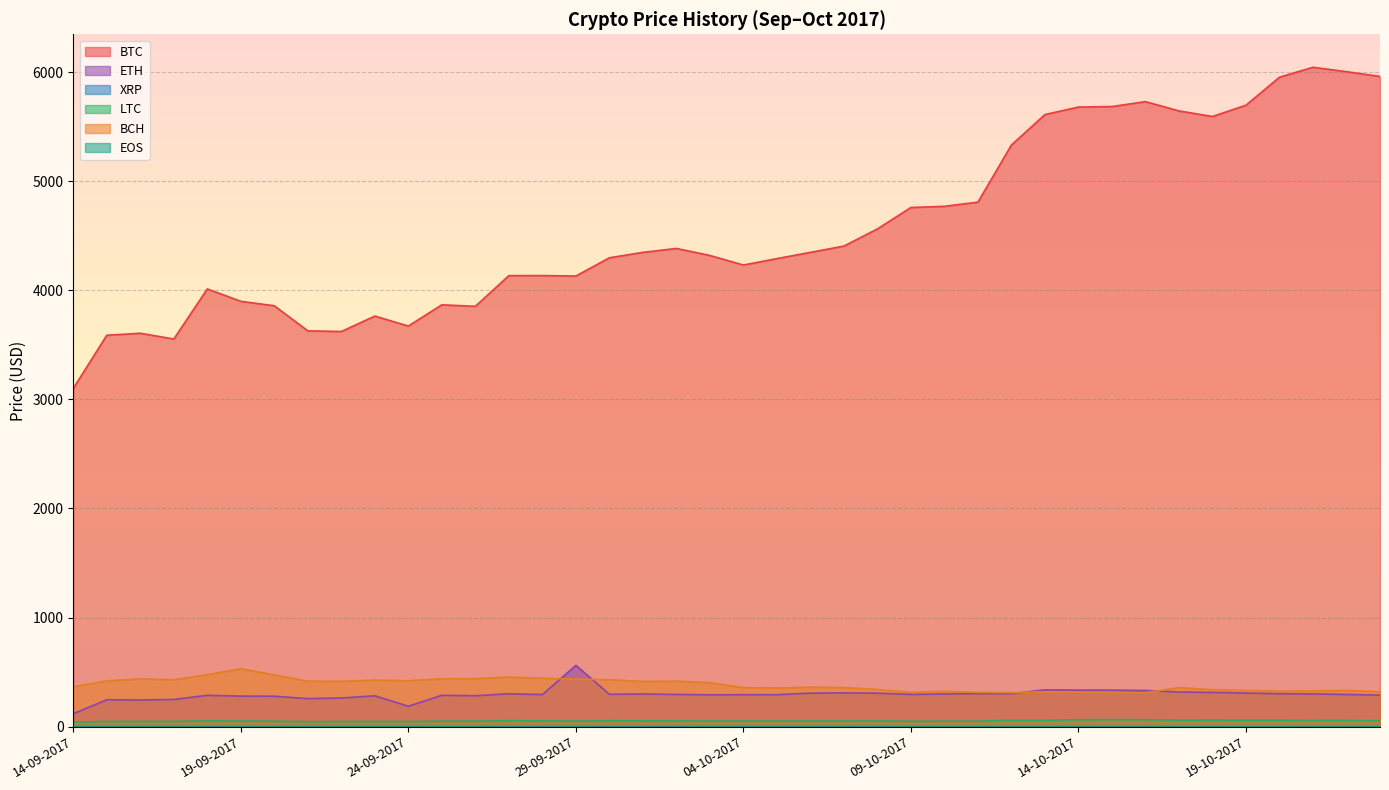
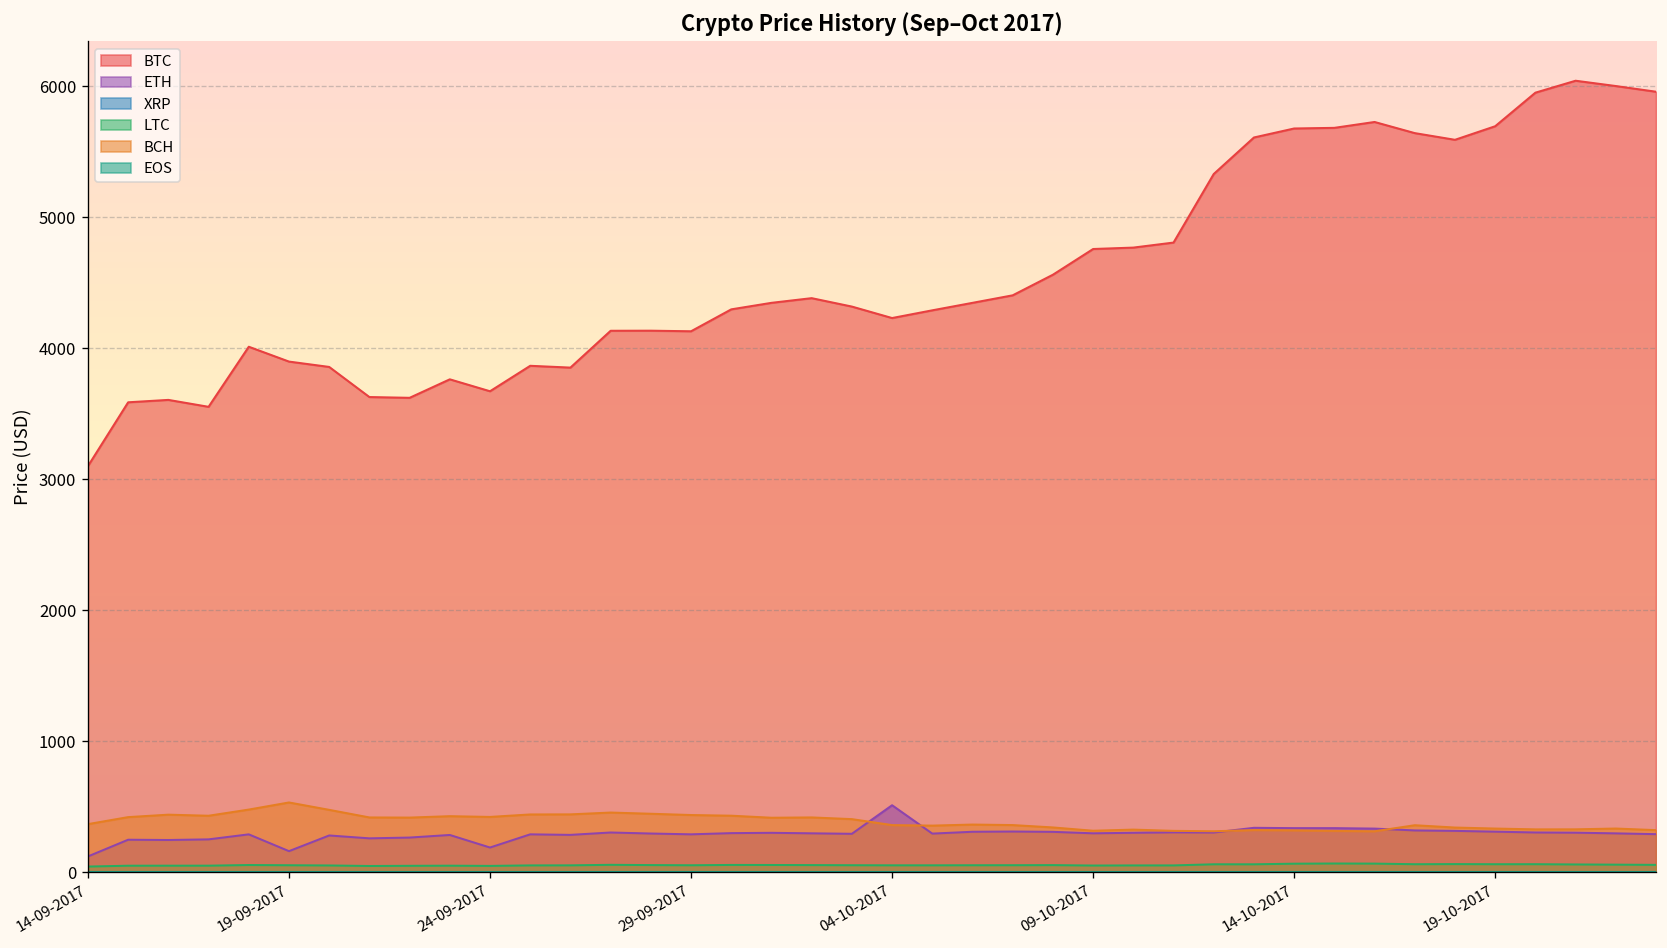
ETH, 19-09-2017: 280 -> 160
ETH, 29-09-2017: 560 -> 290
ETH, 04-10-2017: 290 -> 510
